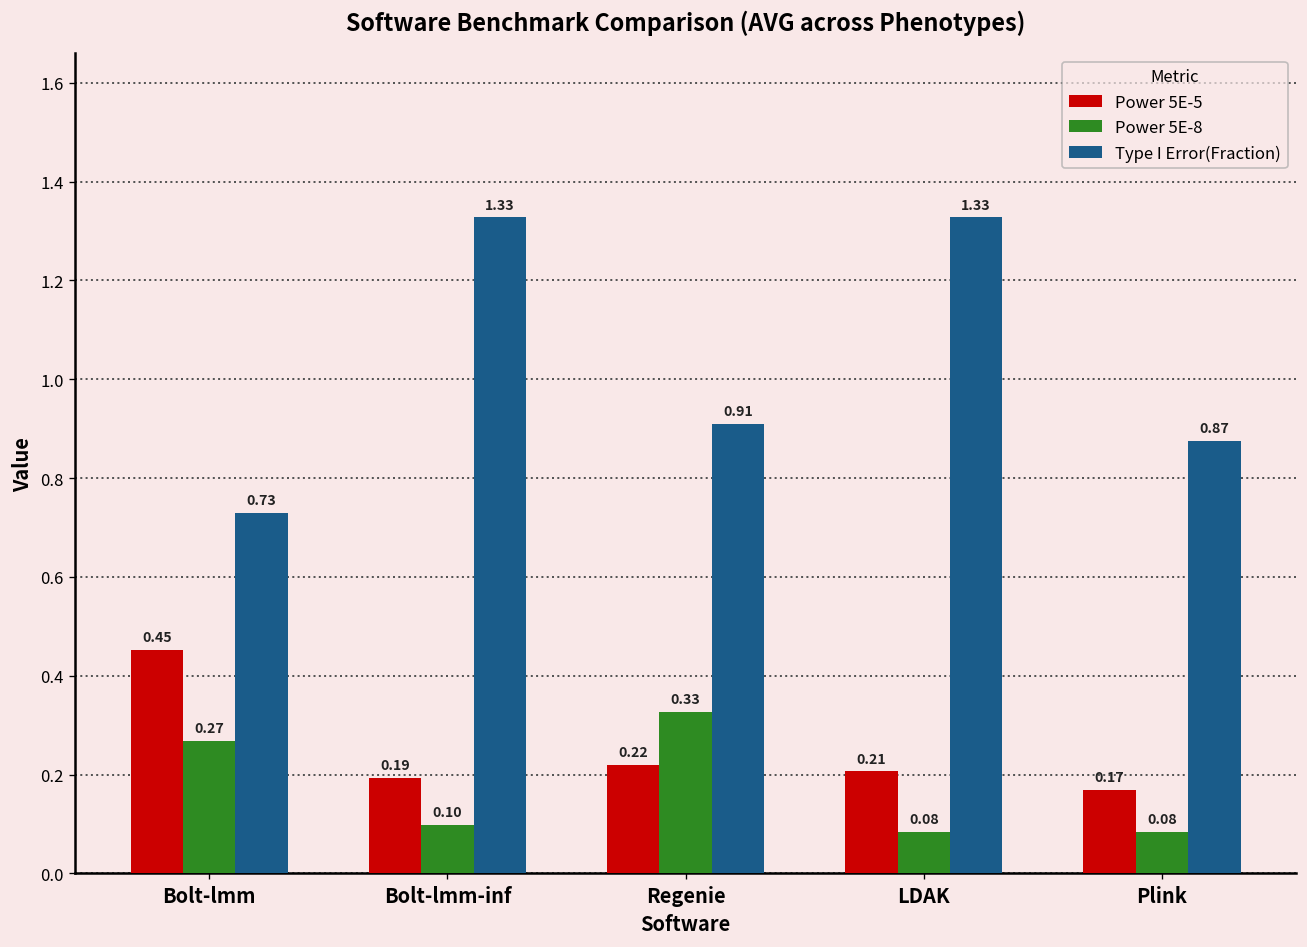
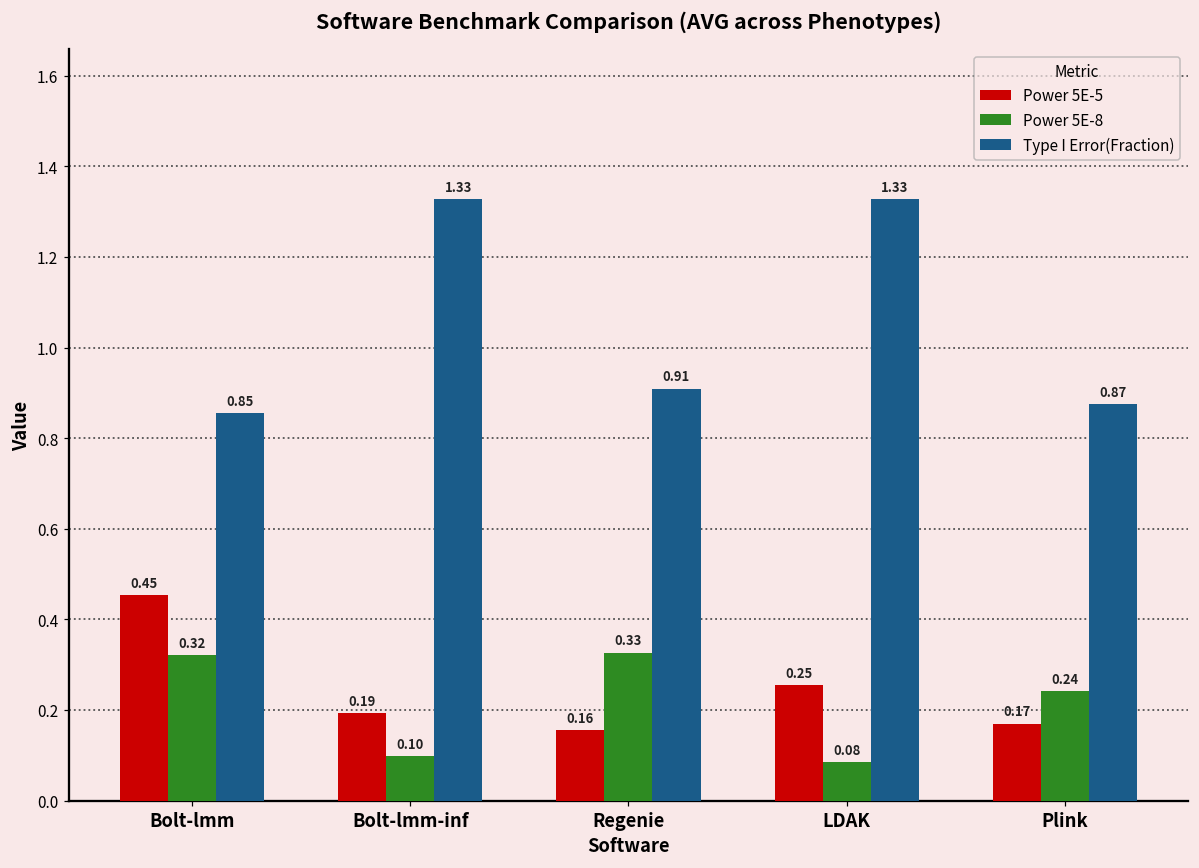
Power 5E-8, Bolt-lmm: 0.27 -> 0.32
Type I Error(Fraction), Bolt-lmm: 0.73 -> 0.85
Power 5E-5, Regenie: 0.22 -> 0.16
Power 5E-5, LDAK: 0.21 -> 0.25
Power 5E-8, Plink: 0.08 -> 0.24
